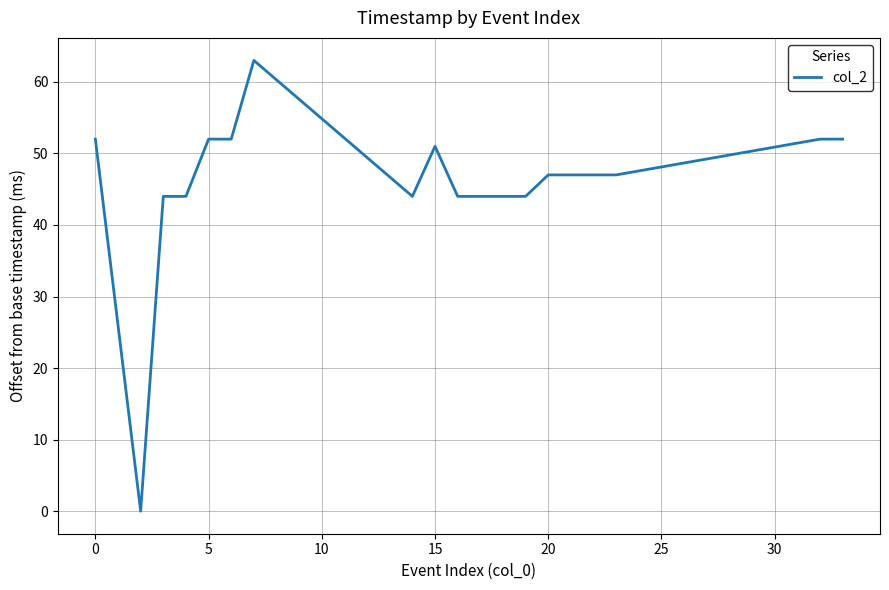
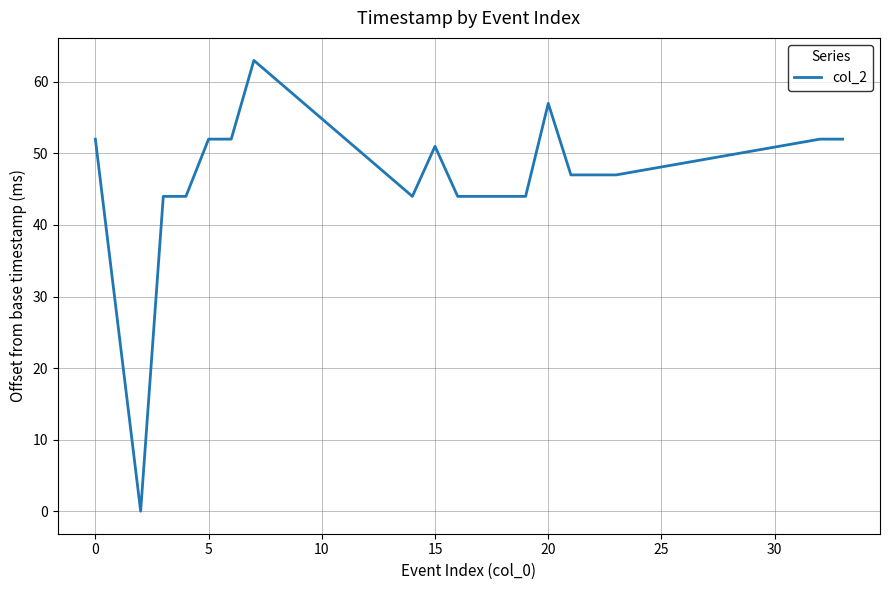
20: 47 -> 57
